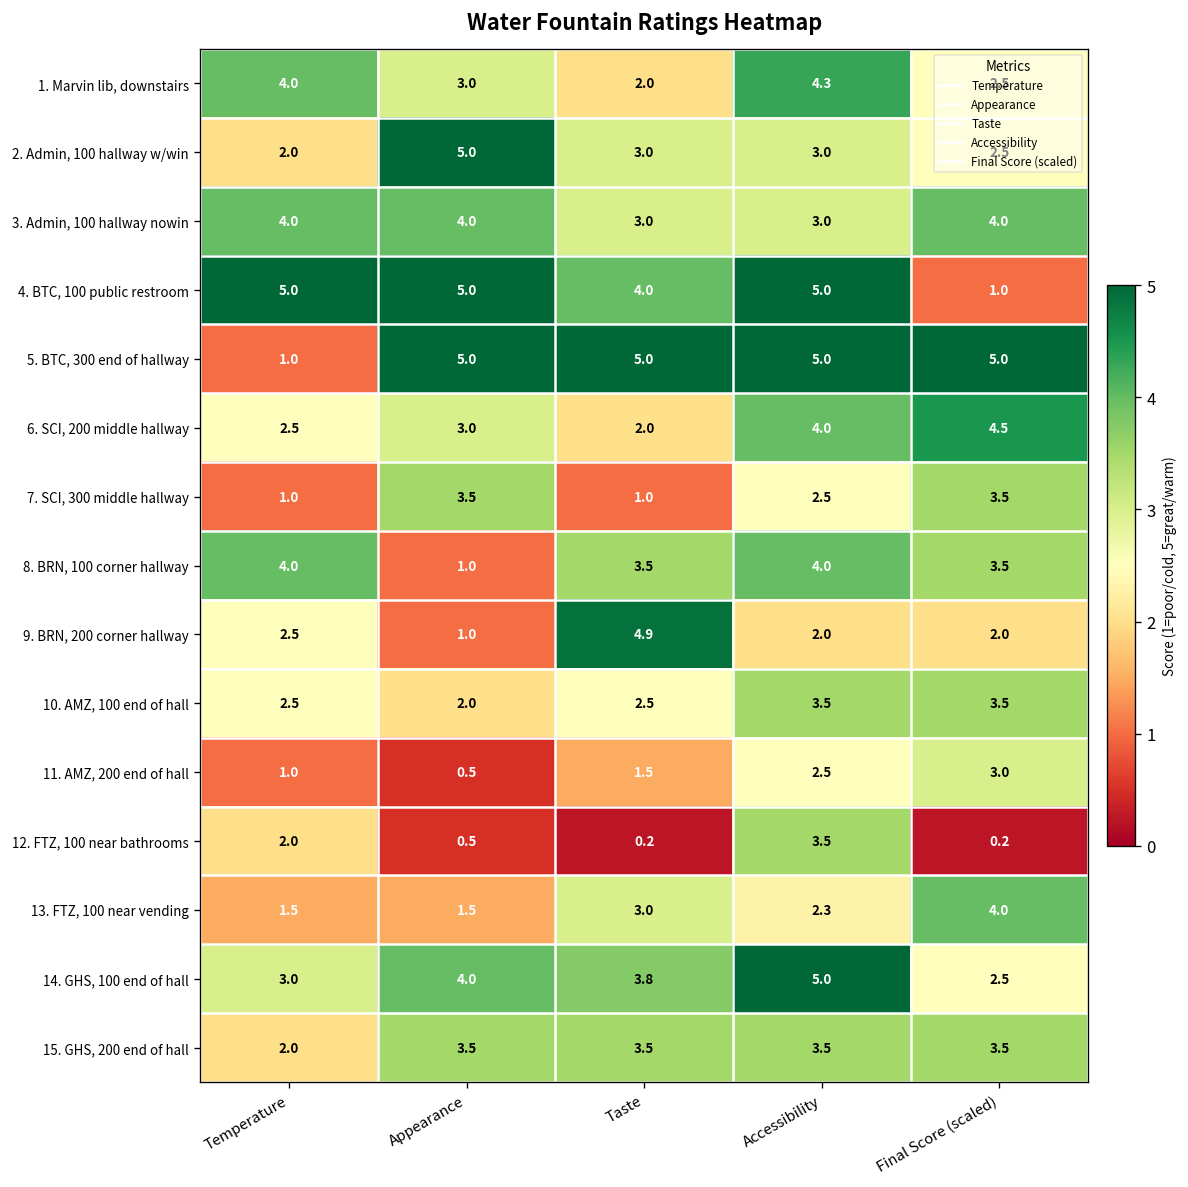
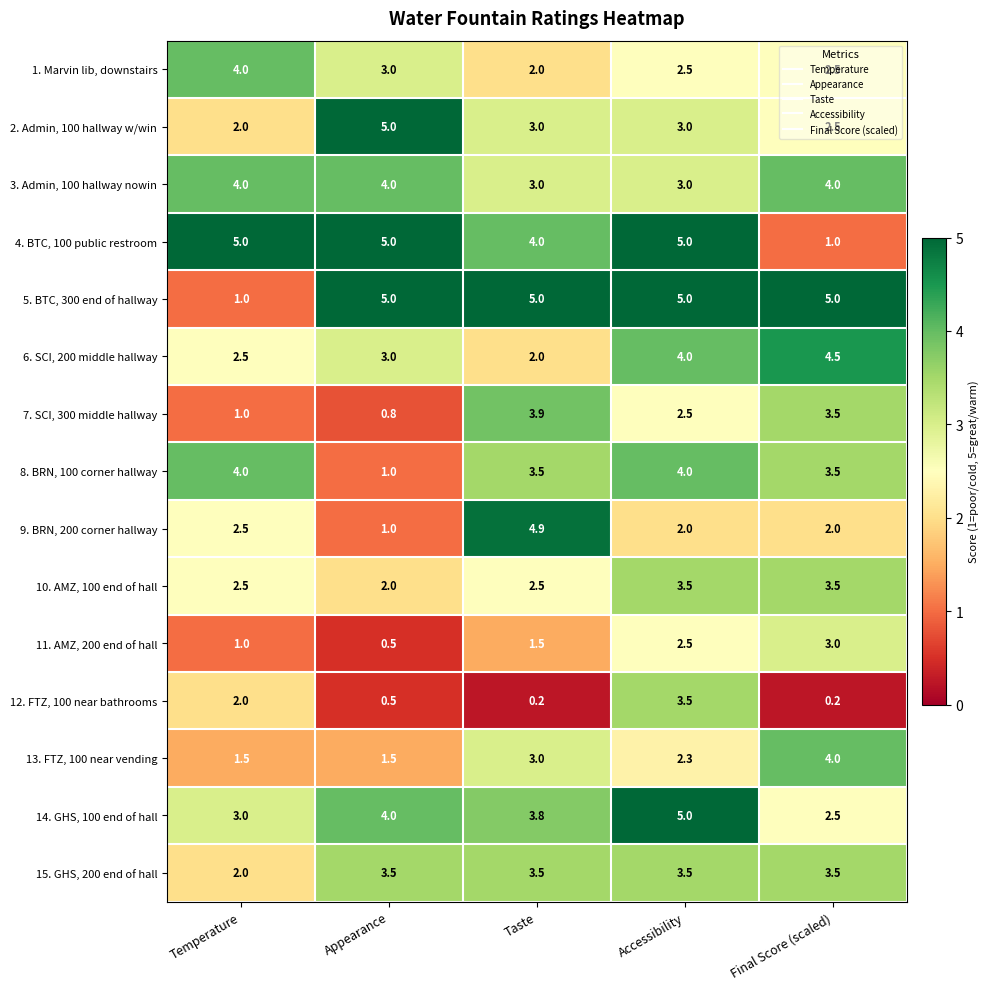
1. Marvin lib, downstairs, Accessibility: 4.3 -> 2.5
7. SCI, 300 middle hallway, Appearance: 3.5 -> 0.8
7. SCI, 300 middle hallway, Taste: 1.0 -> 3.9
